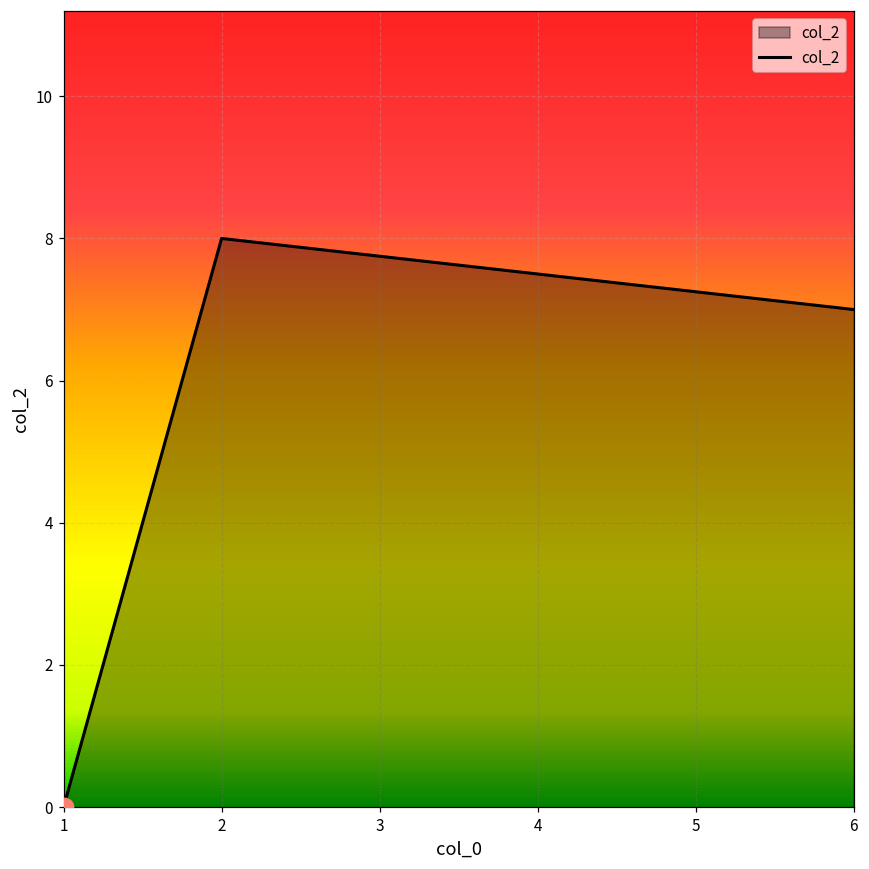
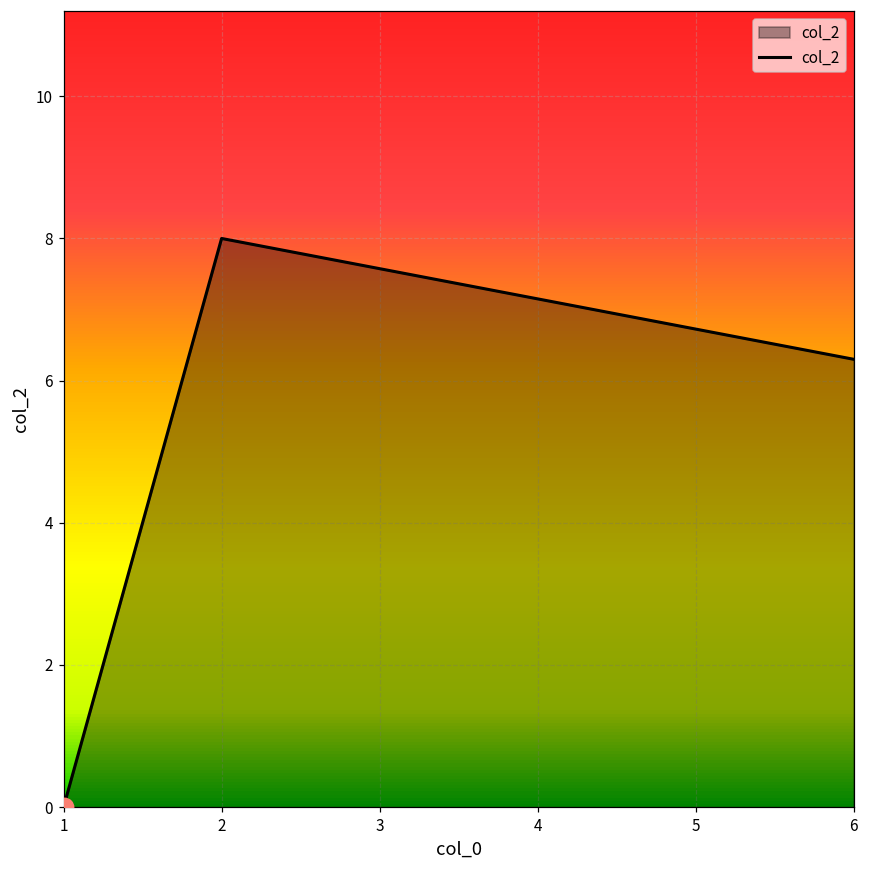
col_2, 6: 7.0 -> 6.3
